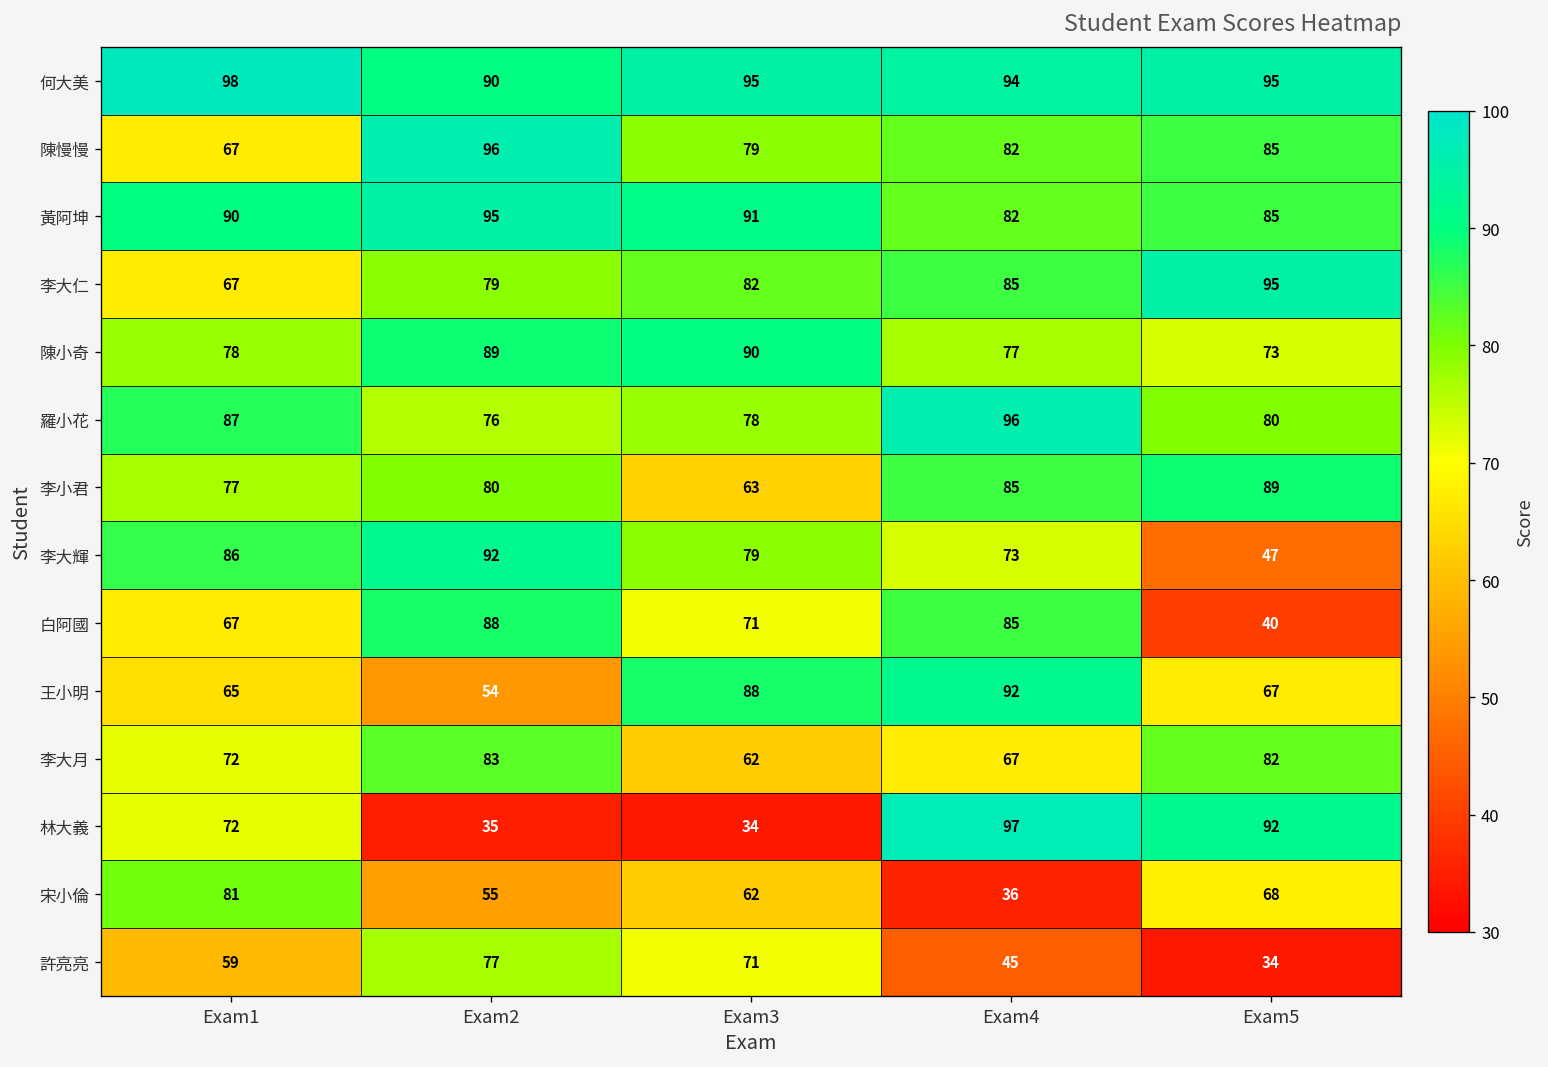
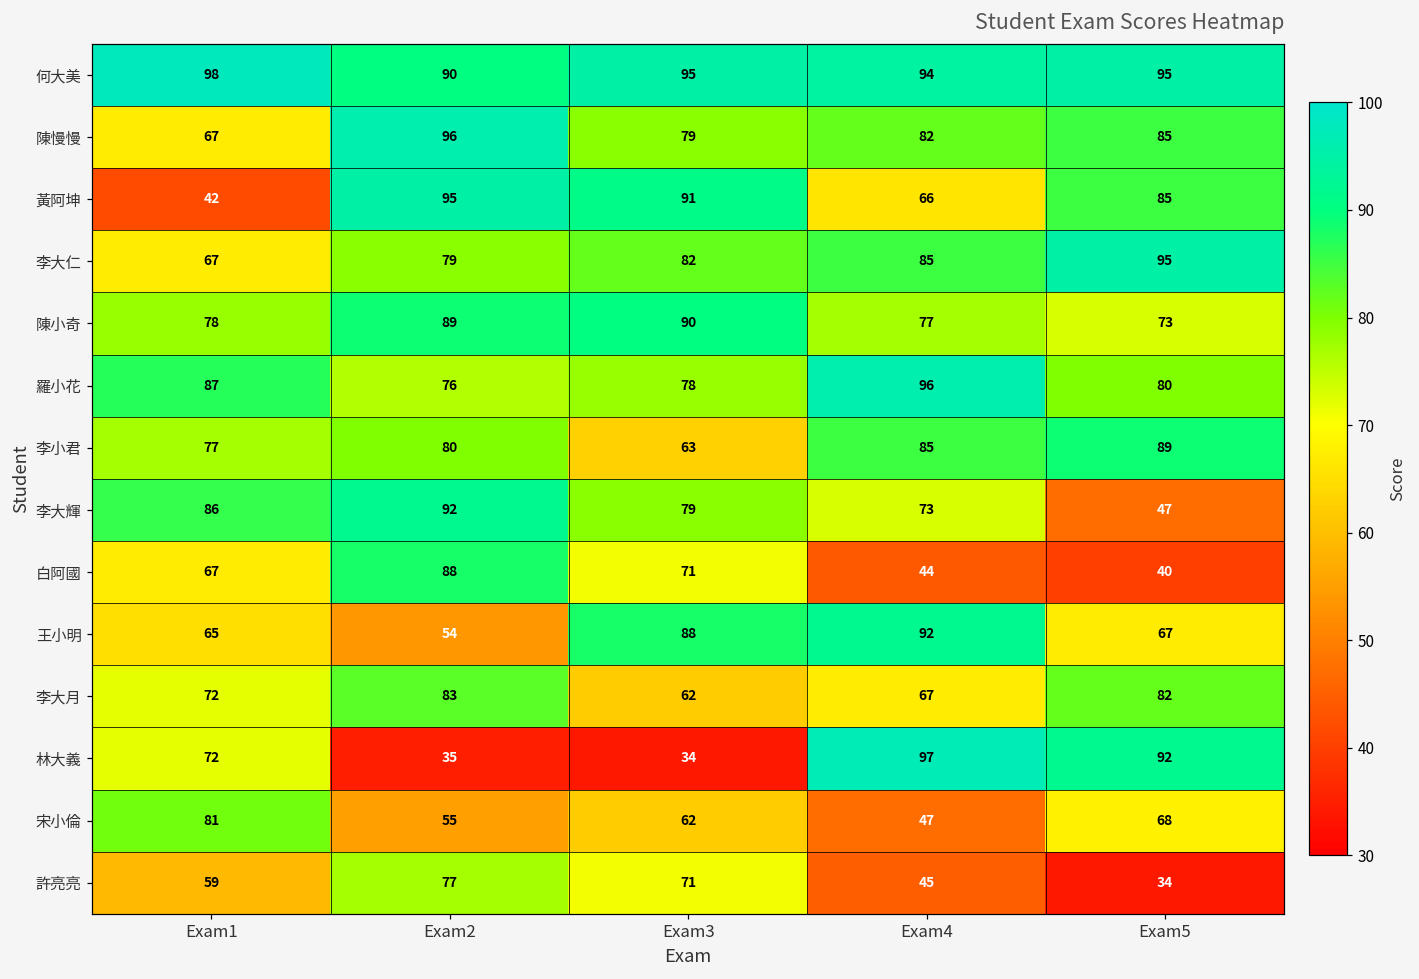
黃阿坤, Exam1: 90 -> 42
黃阿坤, Exam4: 82 -> 66
白阿國, Exam4: 85 -> 44
宋小倫, Exam4: 36 -> 47
